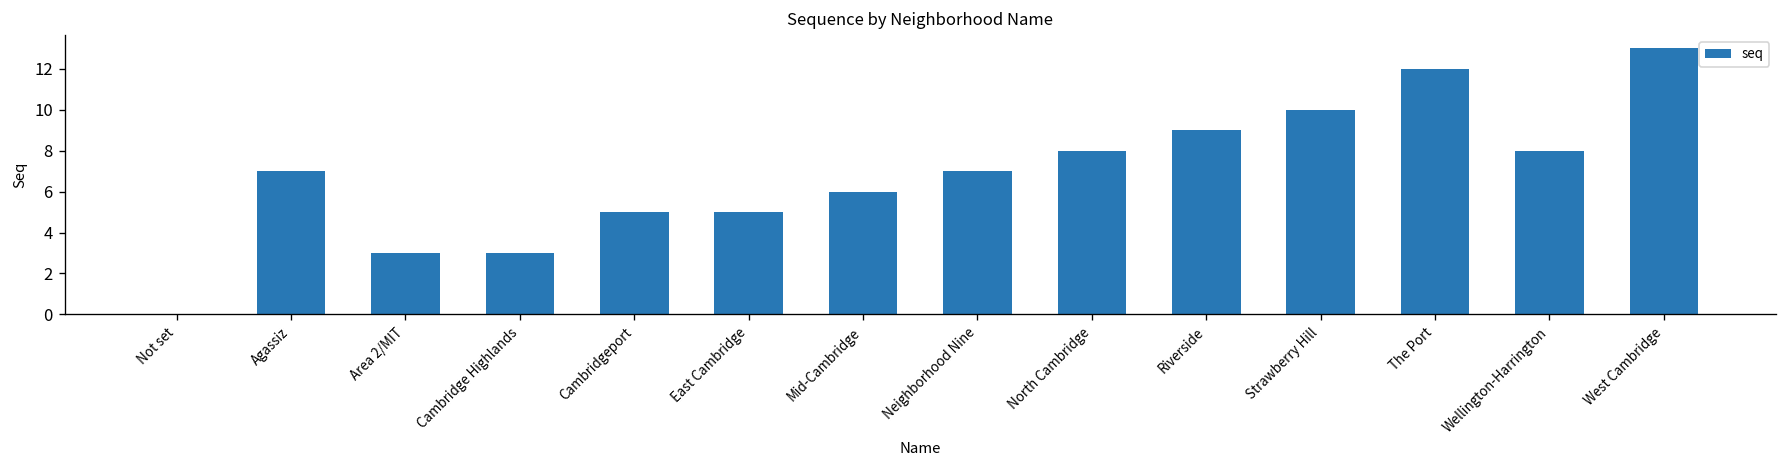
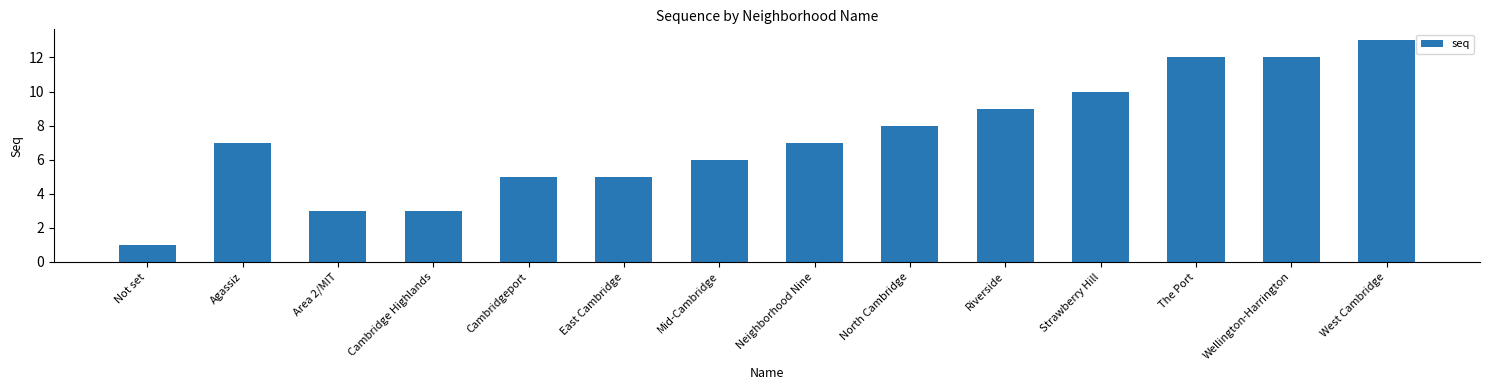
Not set: 0 -> 1
Wellington-Harrington: 8 -> 12
